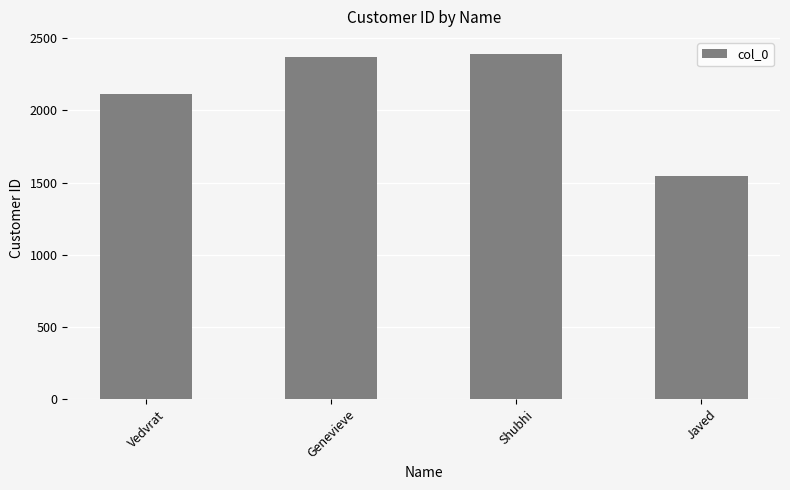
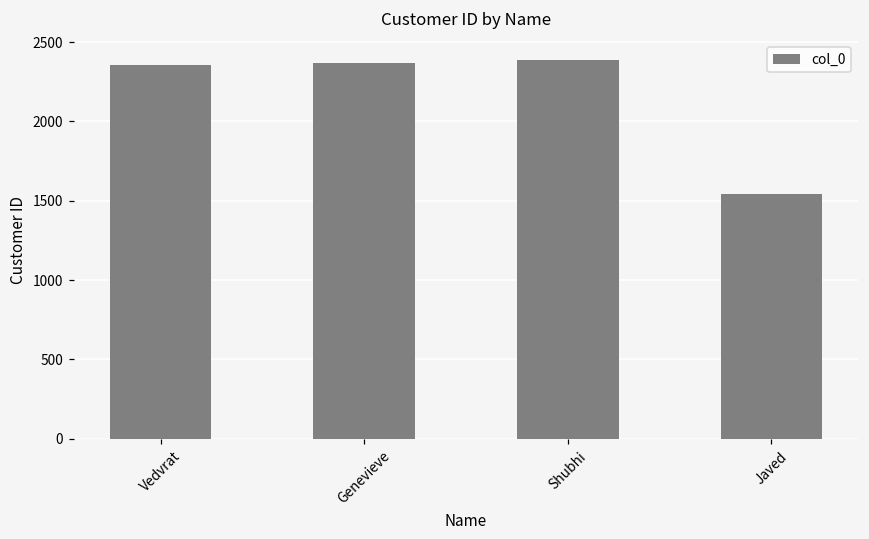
Vedvrat: 2110 -> 2360
